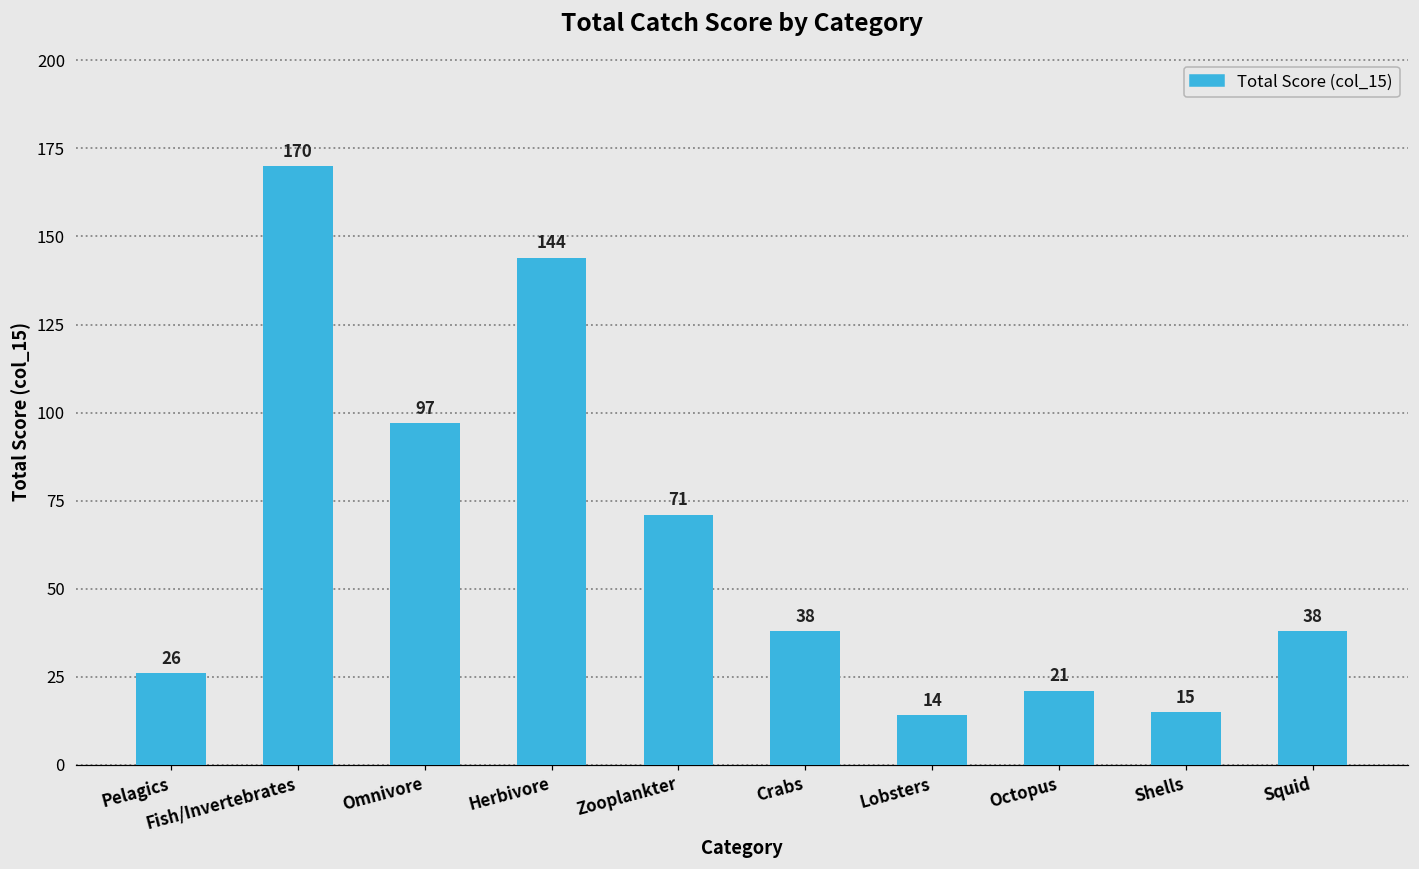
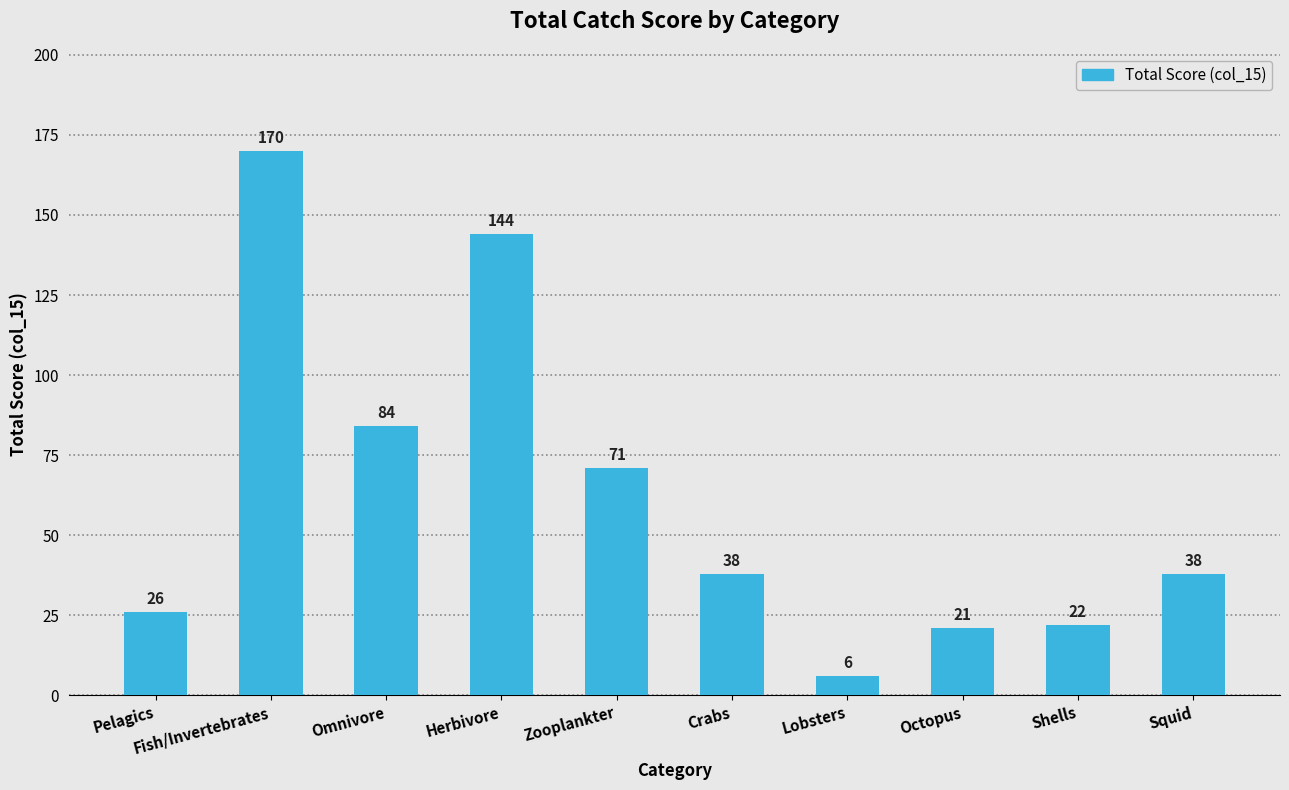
Omnivore: 97 -> 84
Lobsters: 14 -> 6
Shells: 15 -> 22
